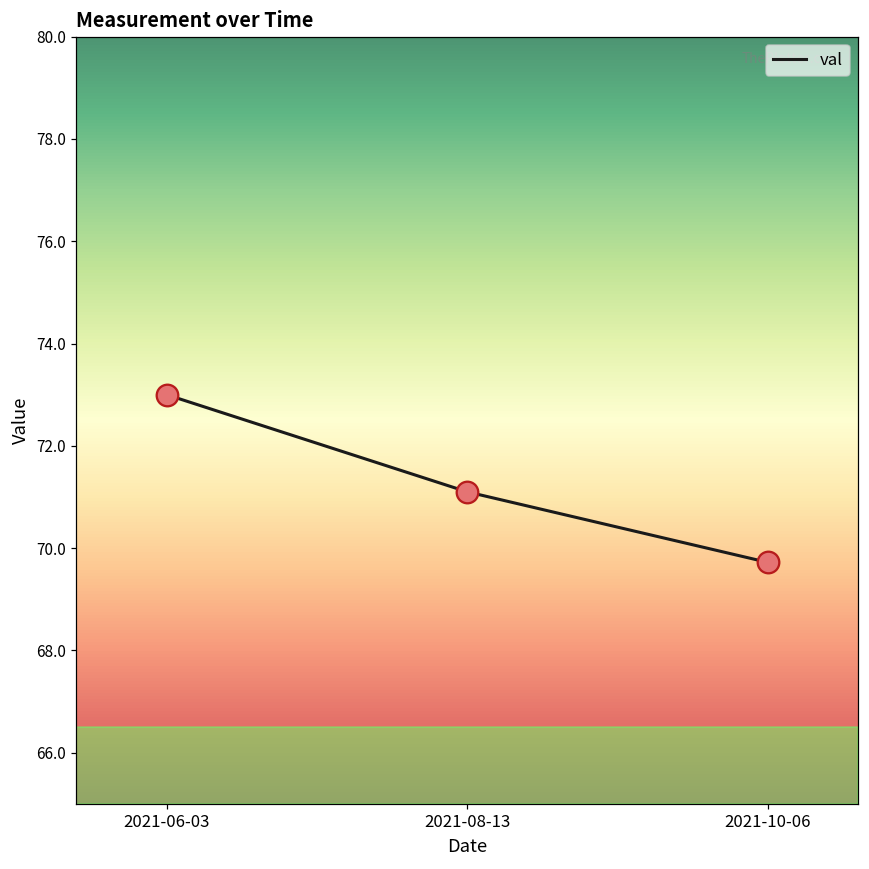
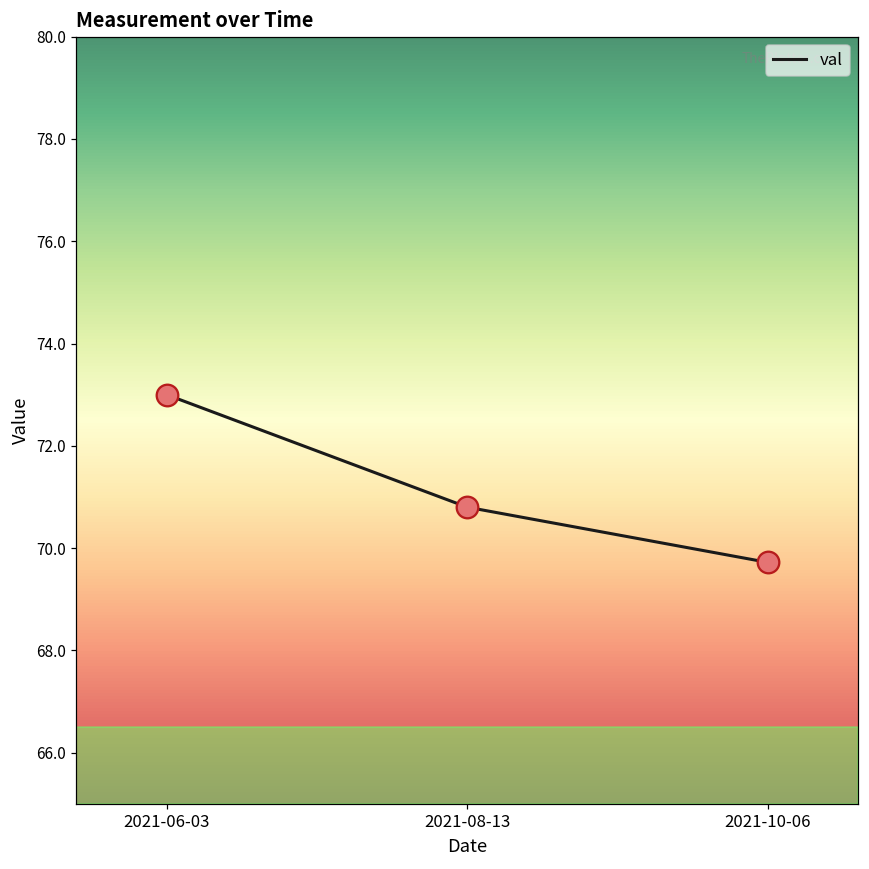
2021-08-13: 71.1 -> 70.8
